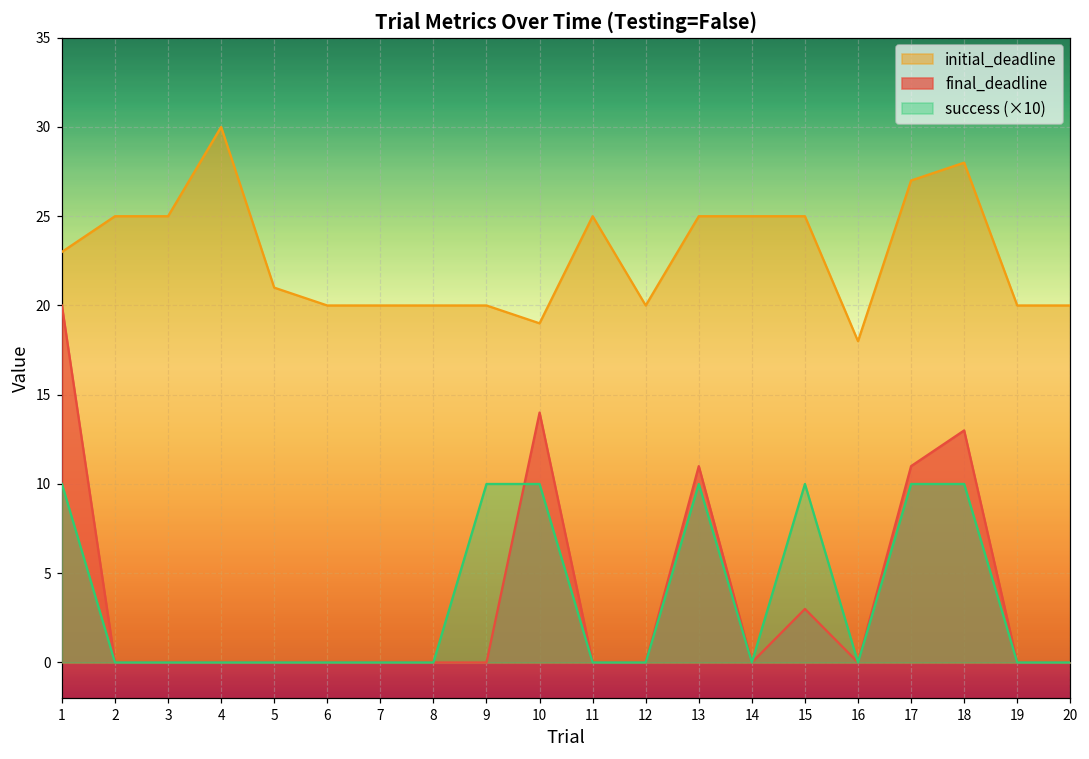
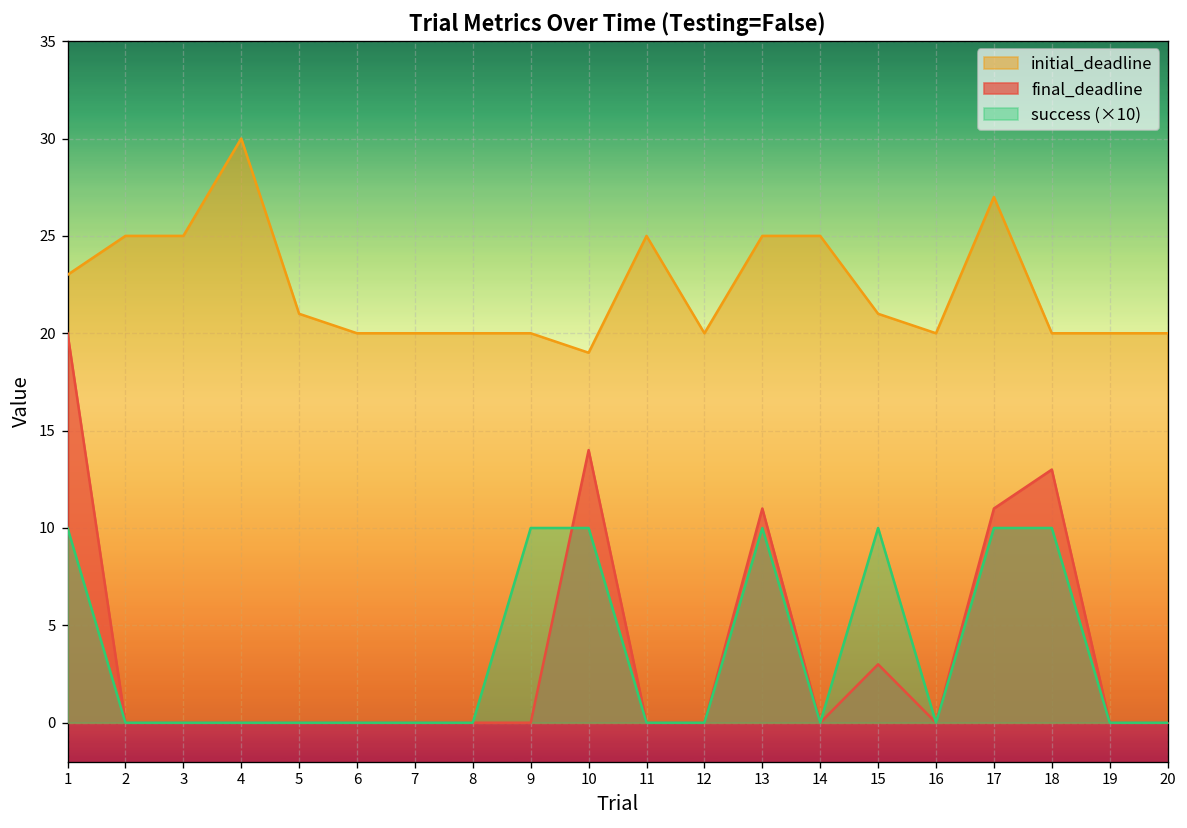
initial_deadline, 15: 25 -> 21
initial_deadline, 16: 18 -> 20
initial_deadline, 18: 28 -> 20
